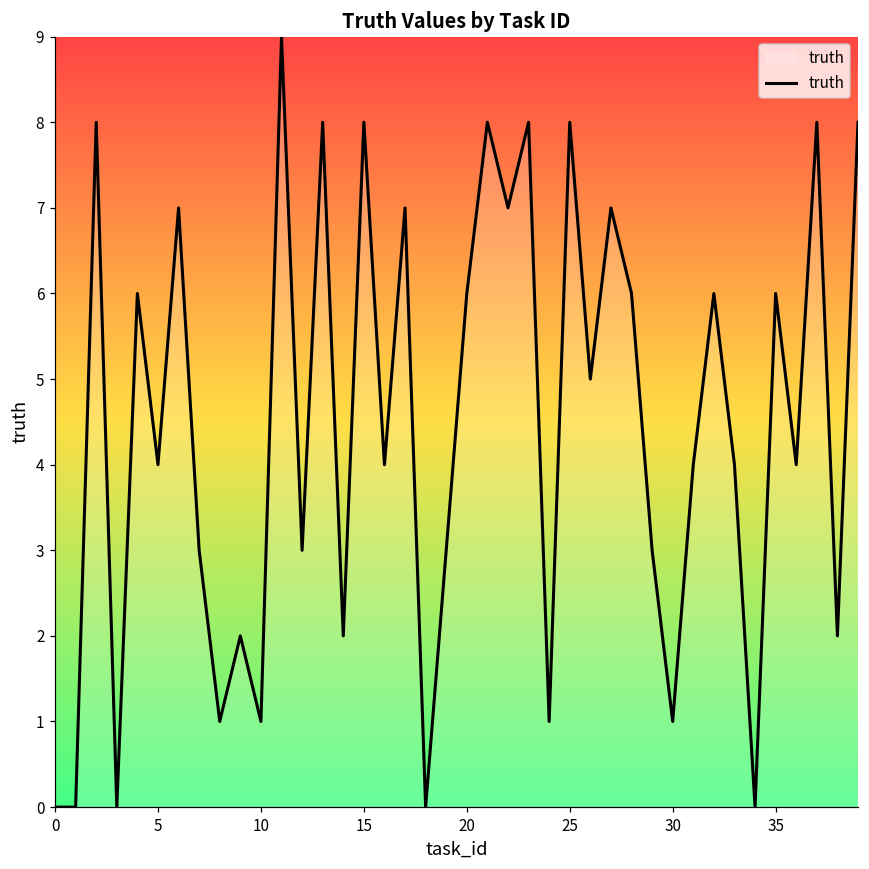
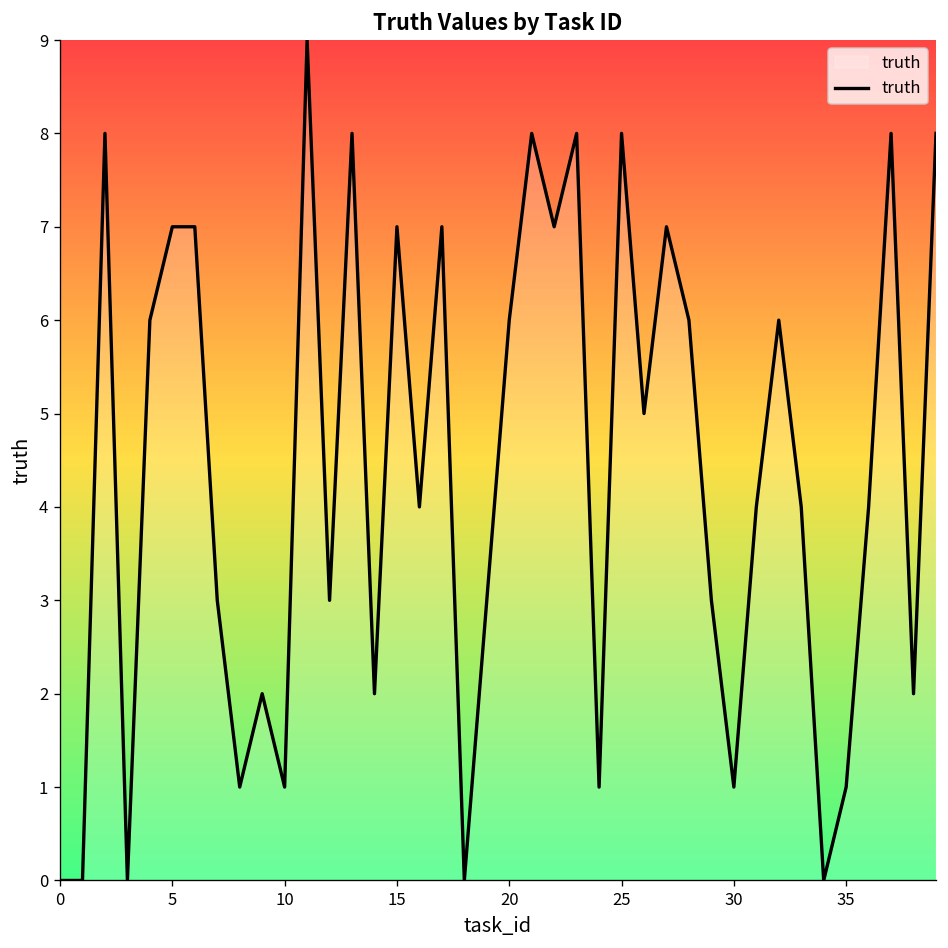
5: 4 -> 7
15: 8 -> 7
35: 6 -> 1
